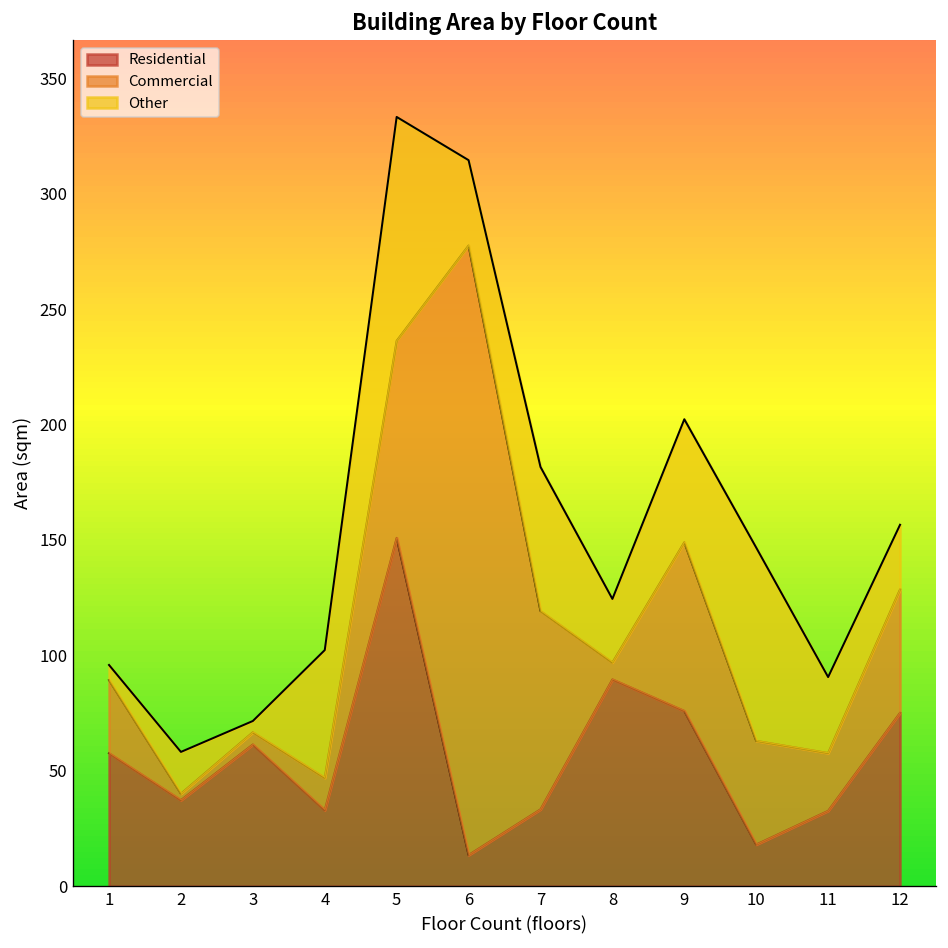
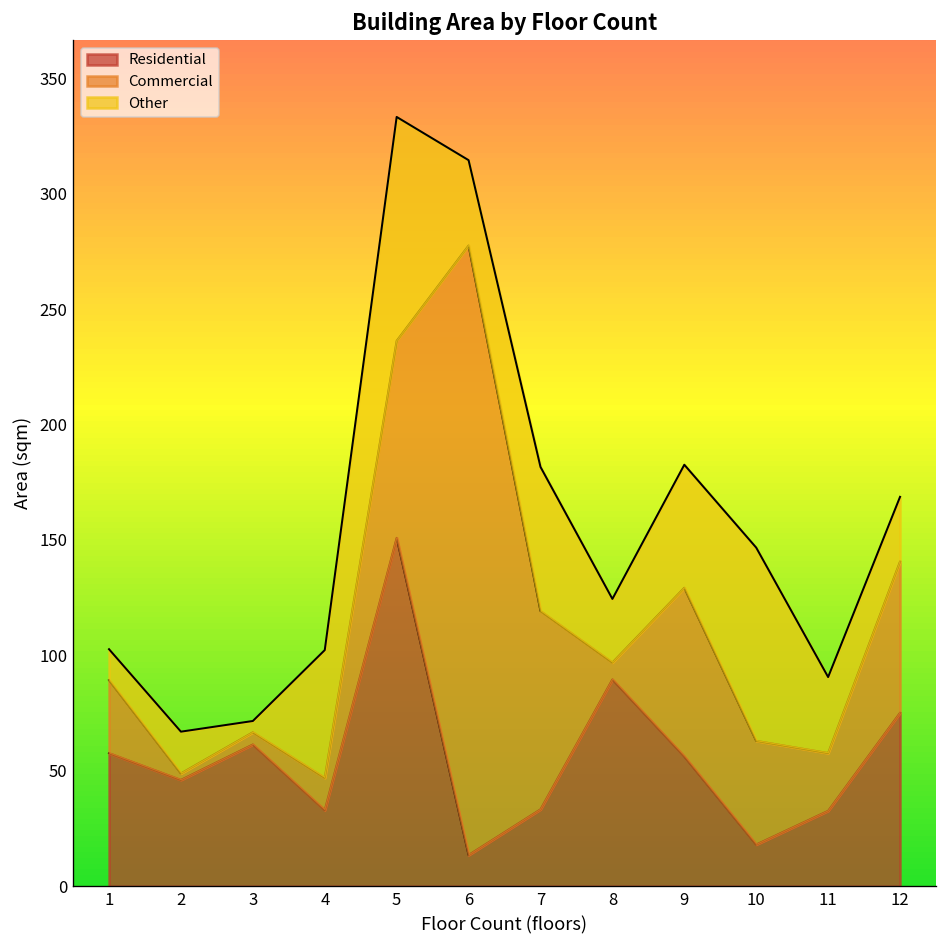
Other, 1: 7 -> 13
Residential, 2: 37 -> 46
Residential, 9: 76 -> 56
Commercial, 12: 53 -> 66
